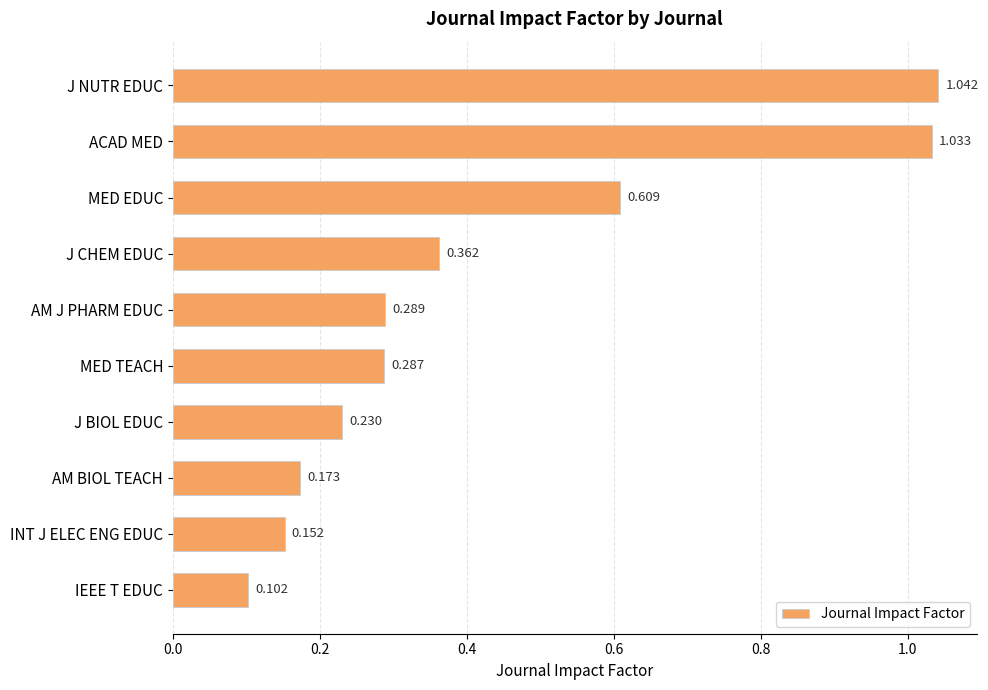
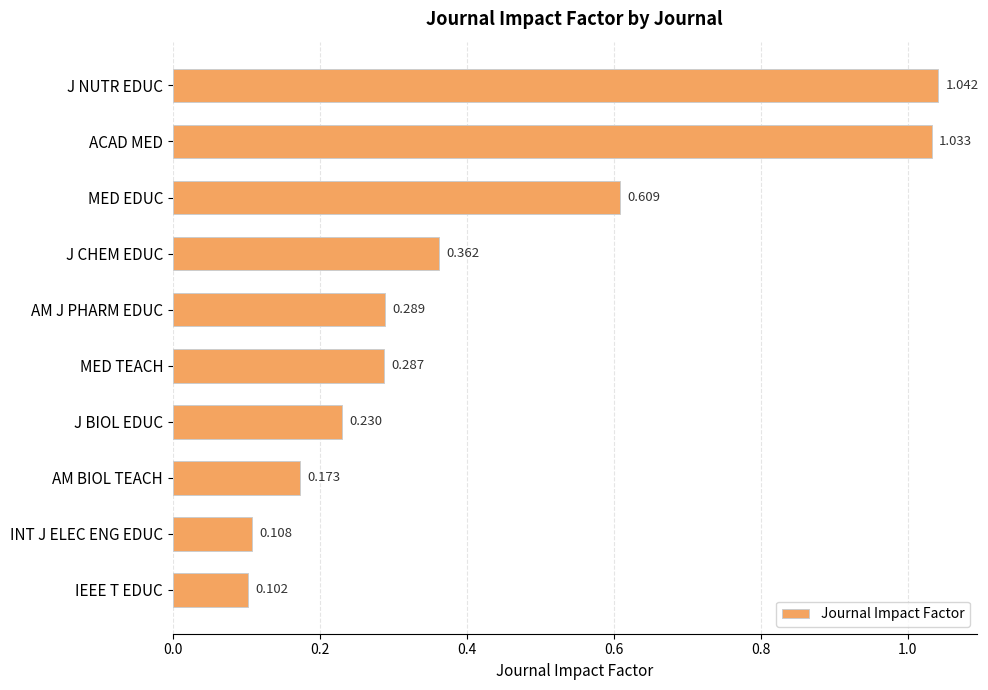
INT J ELEC ENG EDUC: 0.152 -> 0.108
